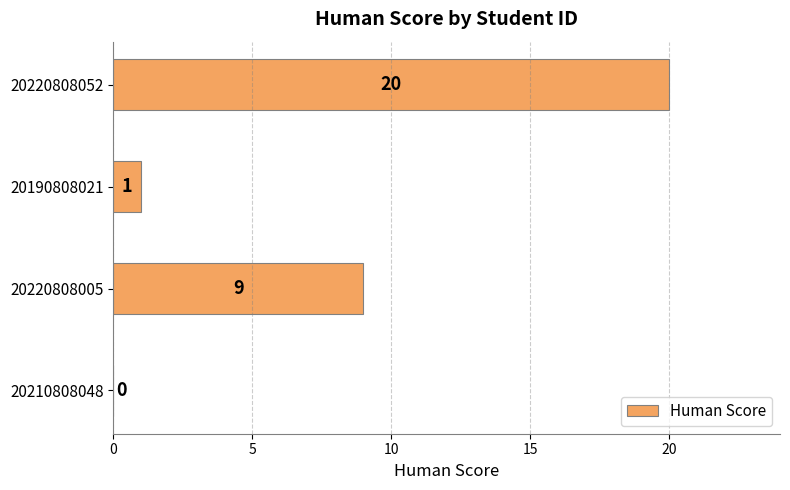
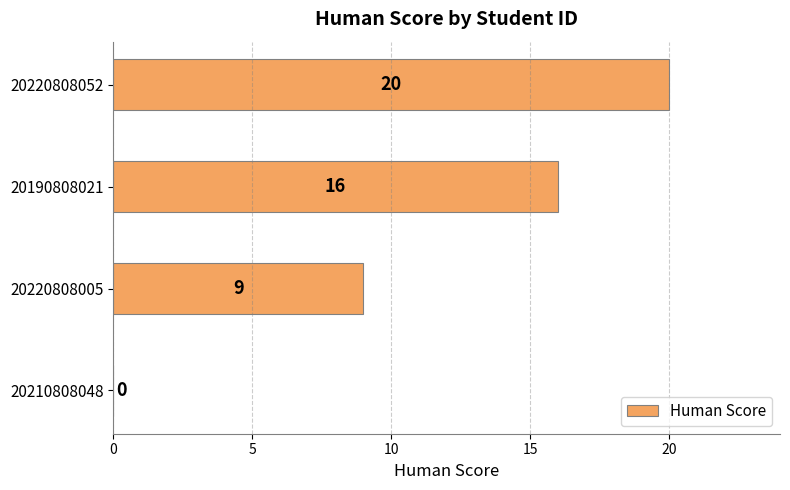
20190808021: 1 -> 16
